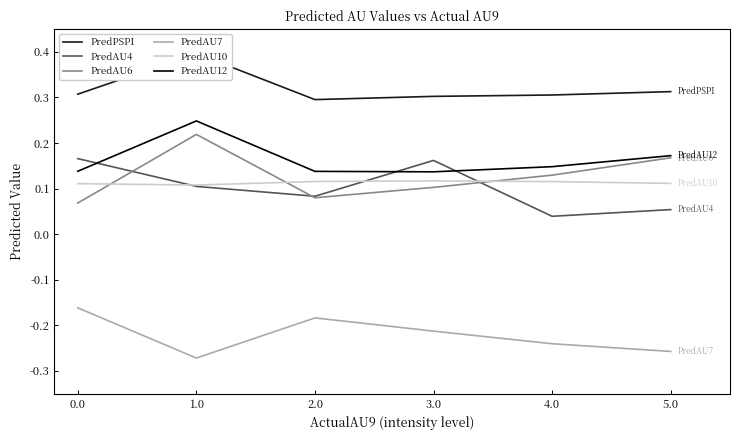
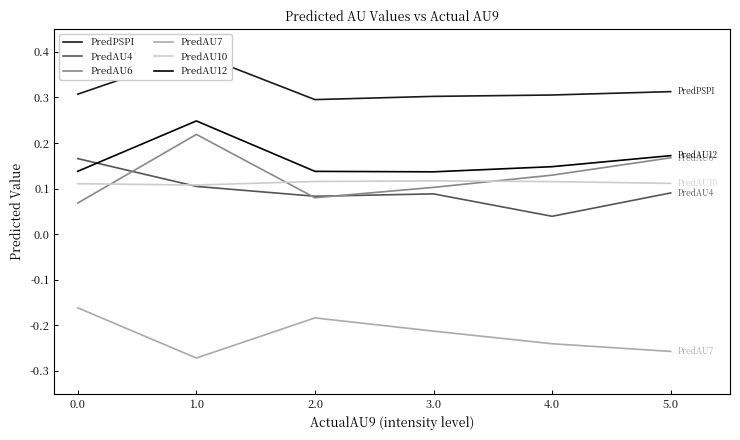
PredAU4, 3.0: 0.16 -> 0.09
PredAU4, 5.0: 0.05 -> 0.09
